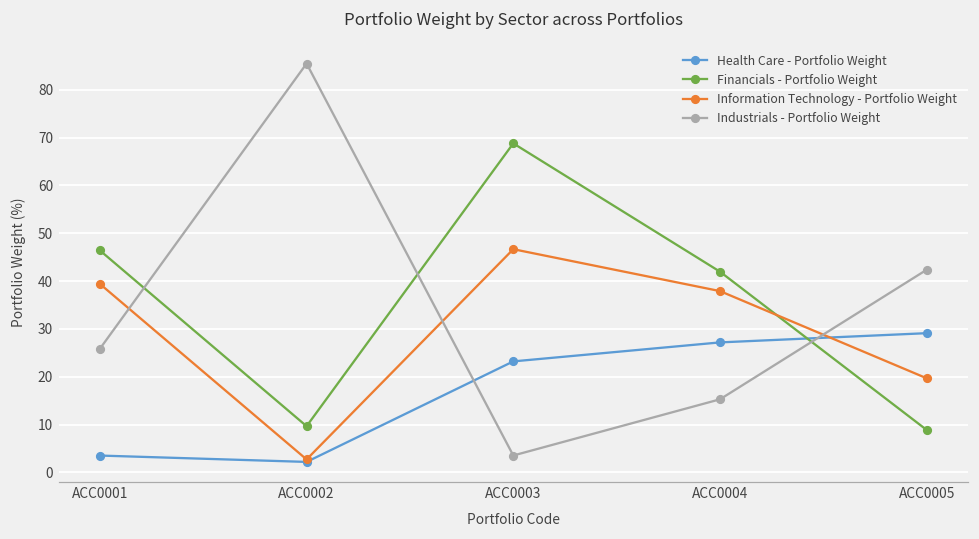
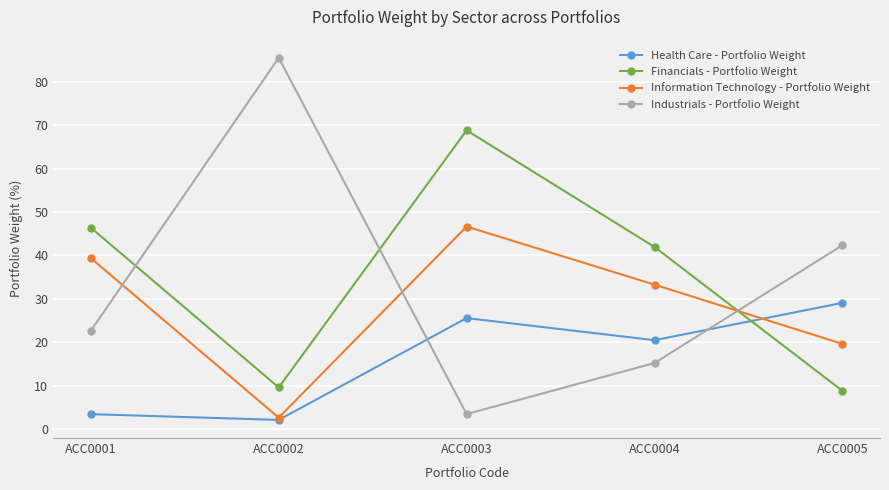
Industrials - Portfolio Weight, ACC0001: 26 -> 23
Health Care - Portfolio Weight, ACC0003: 23 -> 26
Health Care - Portfolio Weight, ACC0004: 27 -> 21
Information Technology - Portfolio Weight, ACC0004: 38 -> 33
